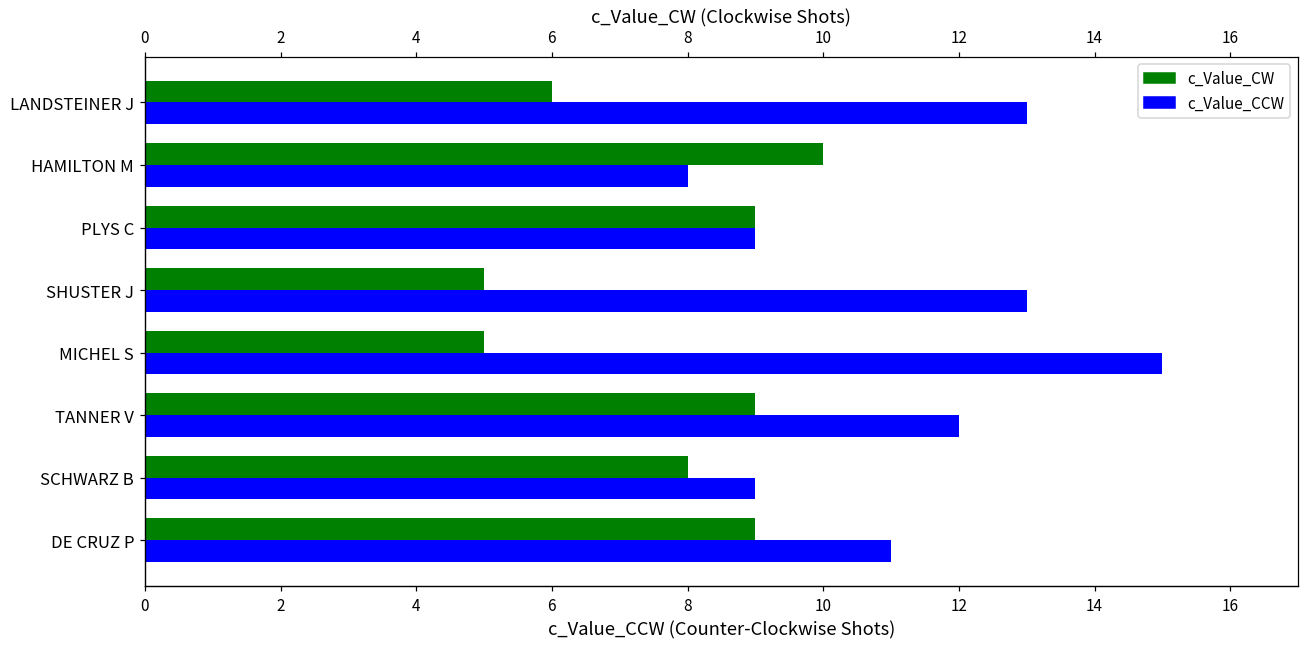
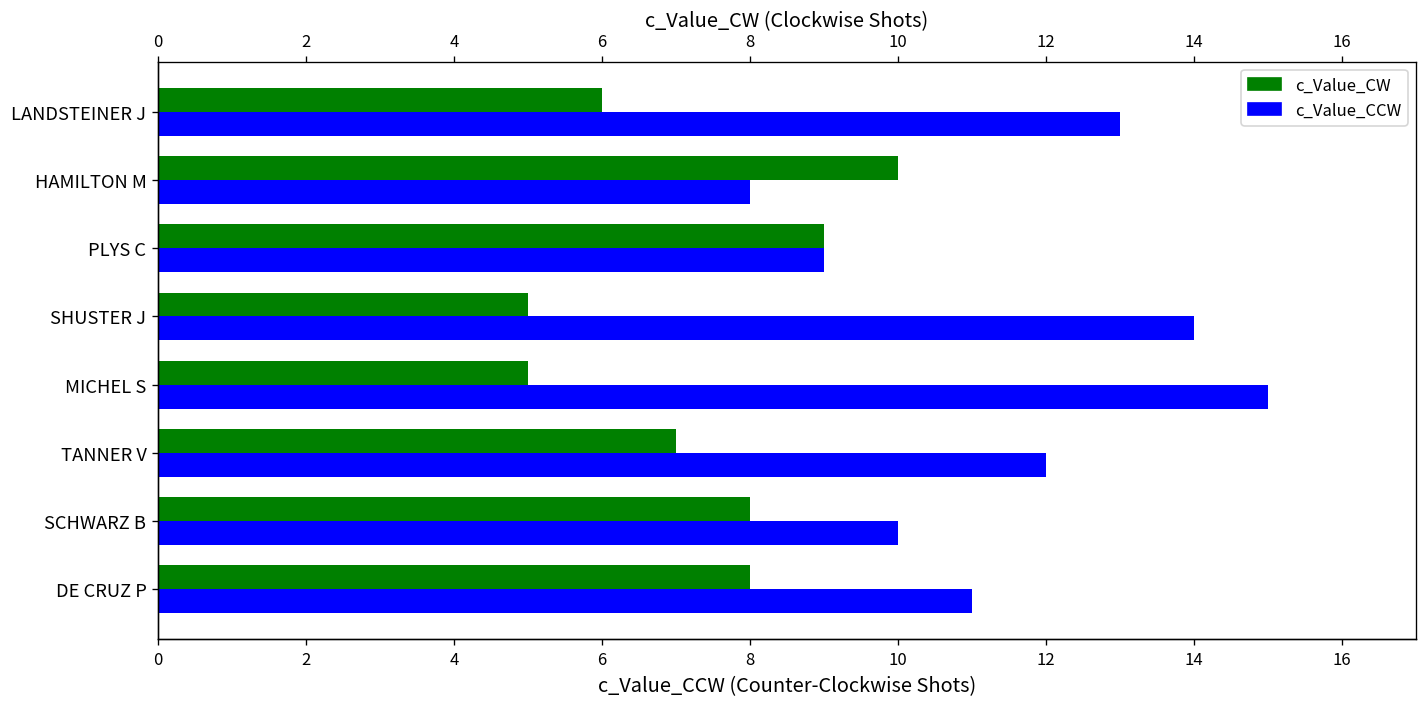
c_Value_CCW, SHUSTER J: 13 -> 14
c_Value_CW, TANNER V: 9 -> 7
c_Value_CCW, SCHWARZ B: 9 -> 10
c_Value_CW, DE CRUZ P: 9 -> 8
